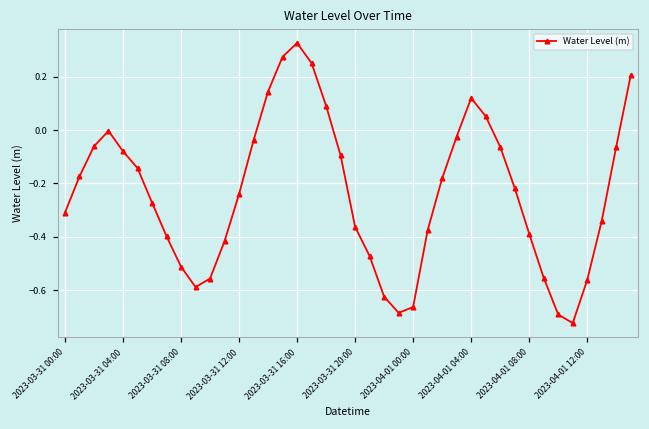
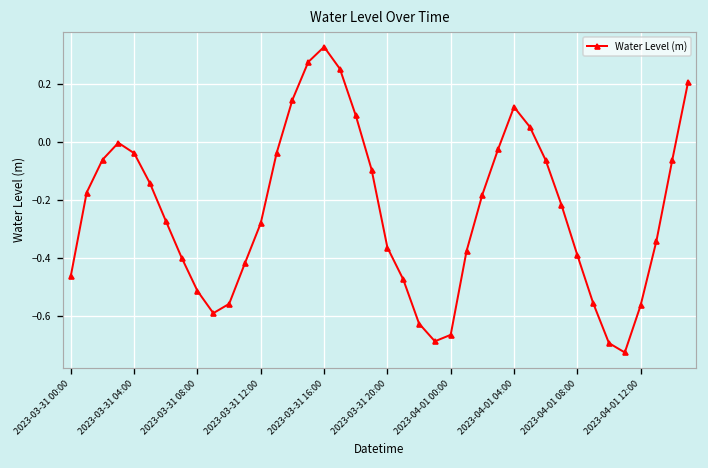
2023-03-31 00:00: -0.31 -> -0.46
2023-03-31 04:00: -0.08 -> -0.04
2023-03-31 12:00: -0.24 -> -0.28
